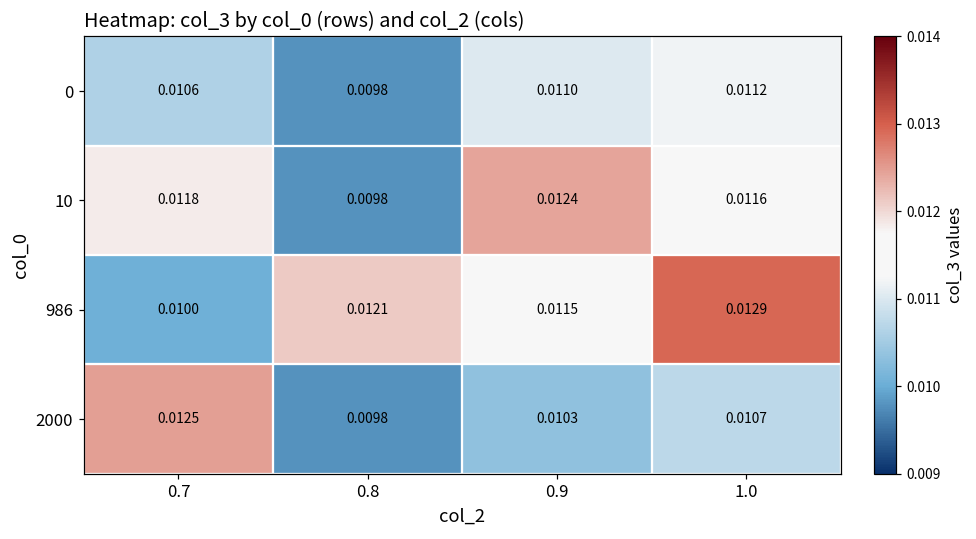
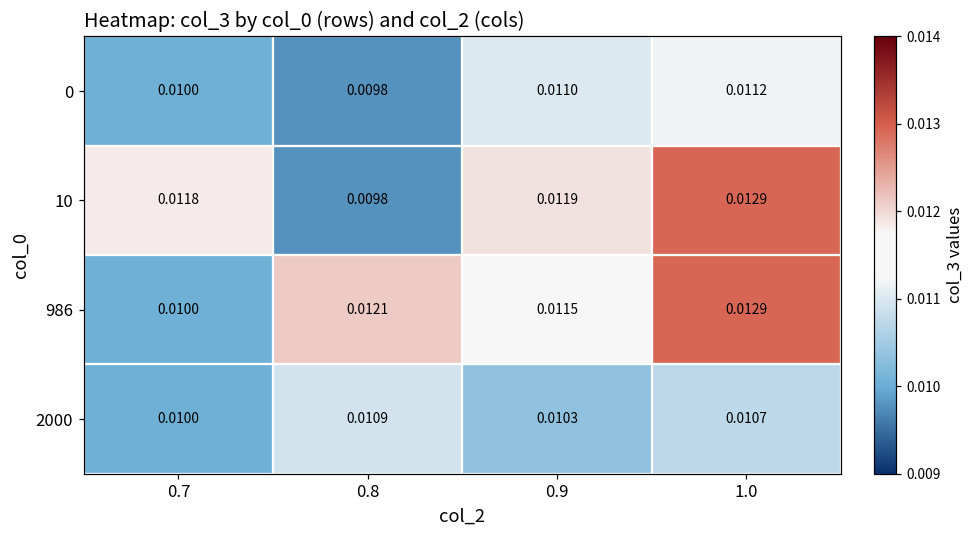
0, 0.7: 0.0106 -> 0.0100
10, 0.9: 0.0124 -> 0.0119
10, 1.0: 0.0116 -> 0.0129
2000, 0.7: 0.0125 -> 0.0100
2000, 0.8: 0.0098 -> 0.0109
